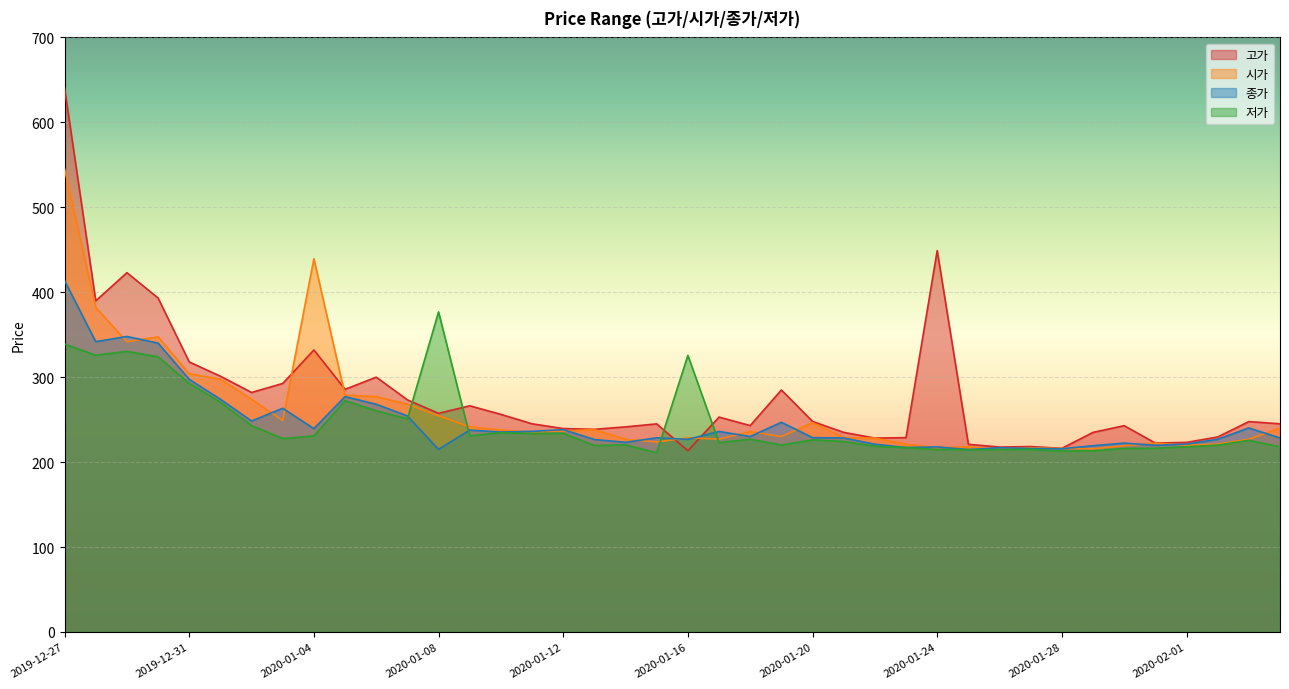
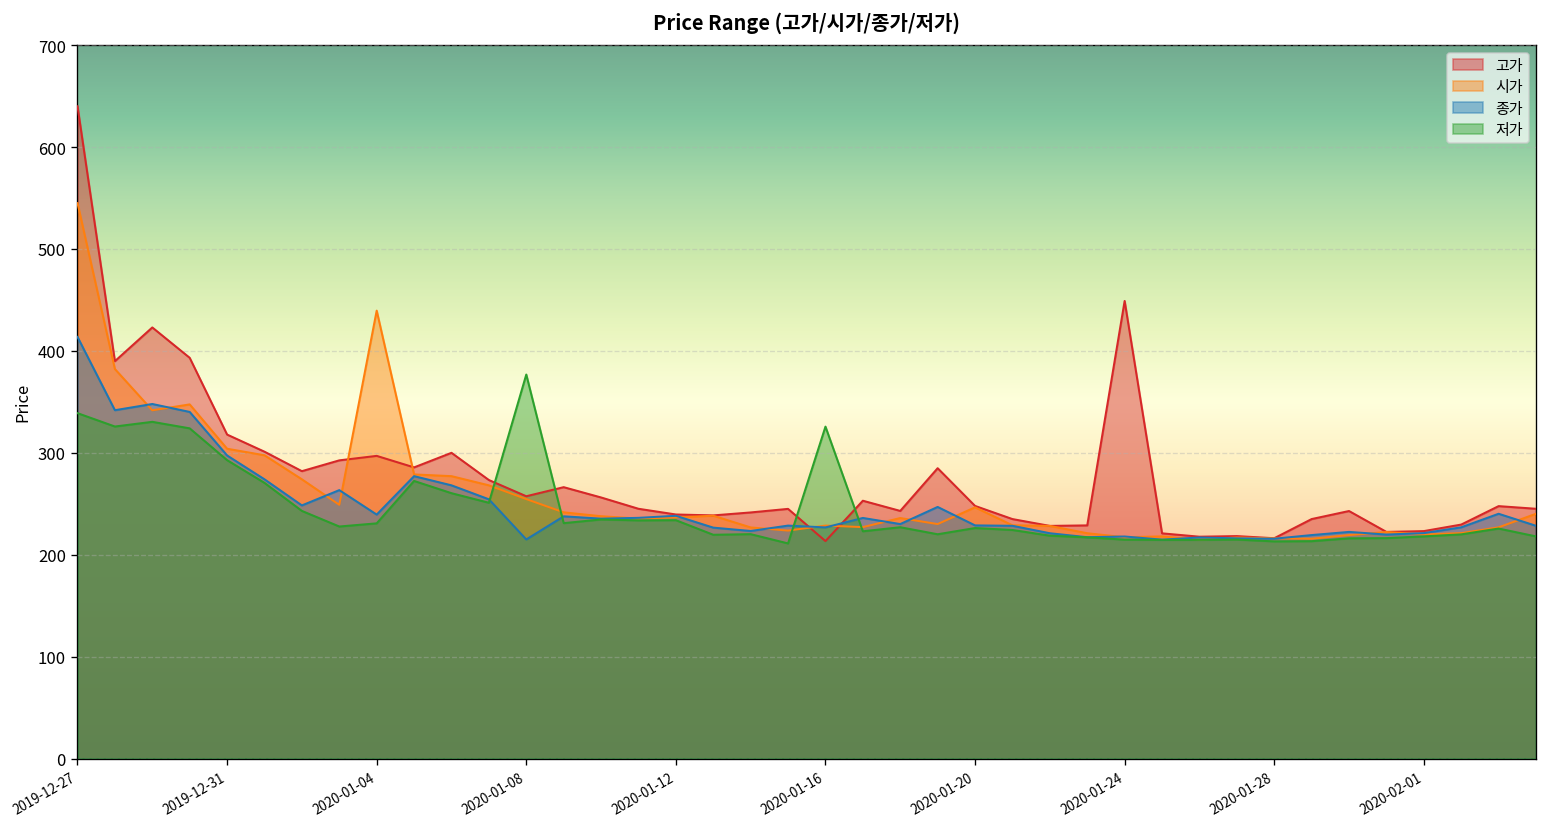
고가, 2020-01-04: 330 -> 300
